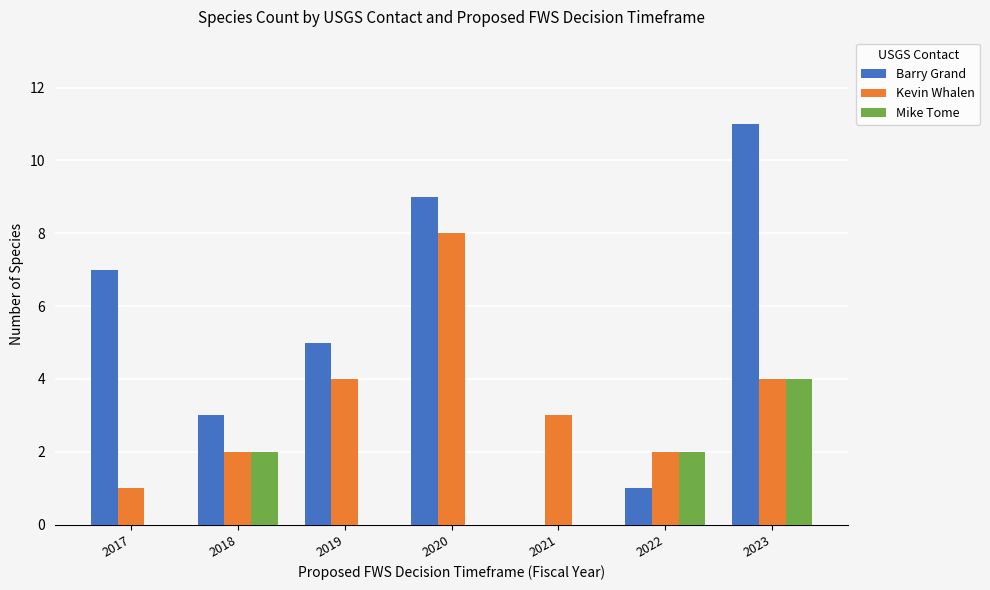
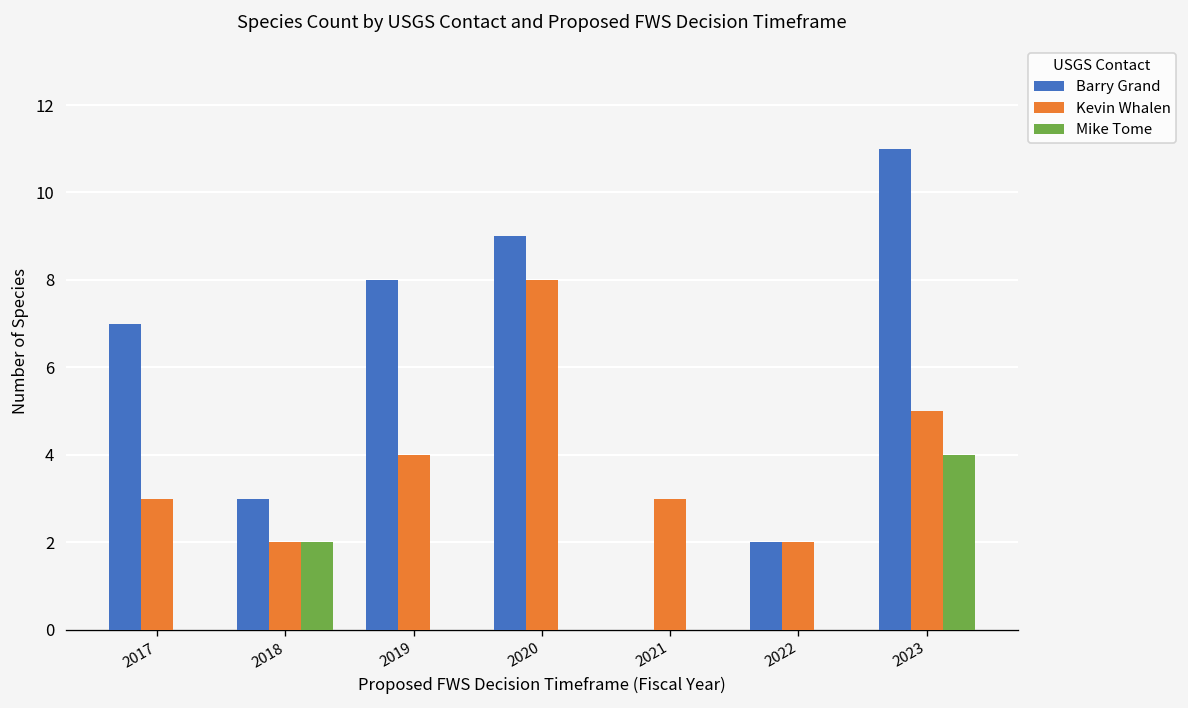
Kevin Whalen, 2017: 1 -> 3
Barry Grand, 2019: 5 -> 8
Barry Grand, 2022: 1 -> 2
Mike Tome, 2022: 2 -> 0
Kevin Whalen, 2023: 4 -> 5
